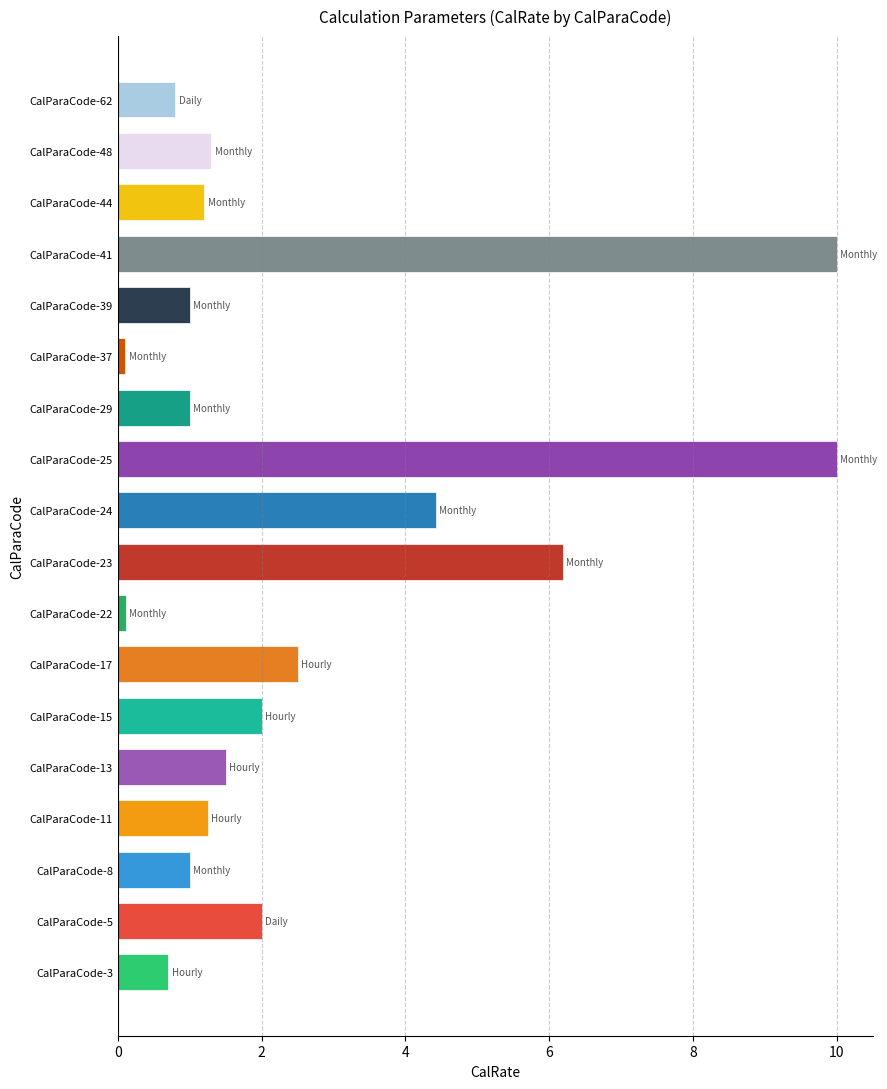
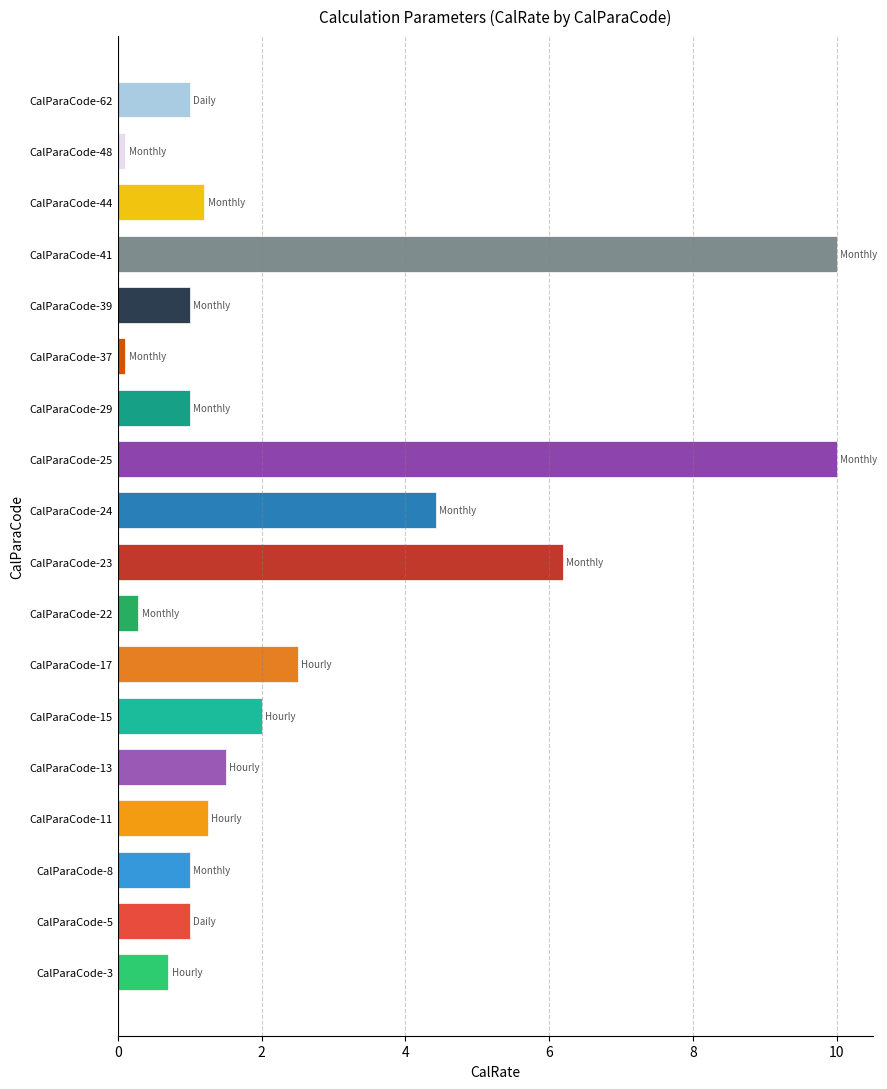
CalParaCode-62: 0.8 -> 1.0
CalParaCode-48: 1.3 -> 0.1
CalParaCode-22: 0.1 -> 0.3
CalParaCode-5: 2 -> 1
